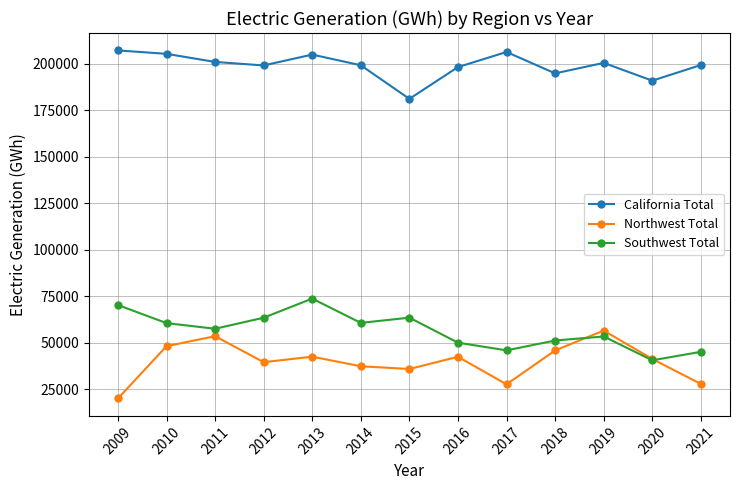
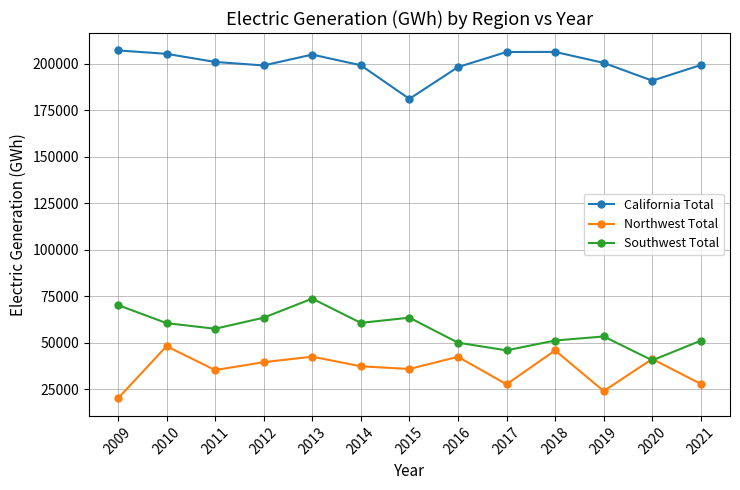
Northwest Total, 2011: 53000 -> 35000
California Total, 2018: 195000 -> 206000
Northwest Total, 2019: 56000 -> 24000
Southwest Total, 2021: 45000 -> 51000
